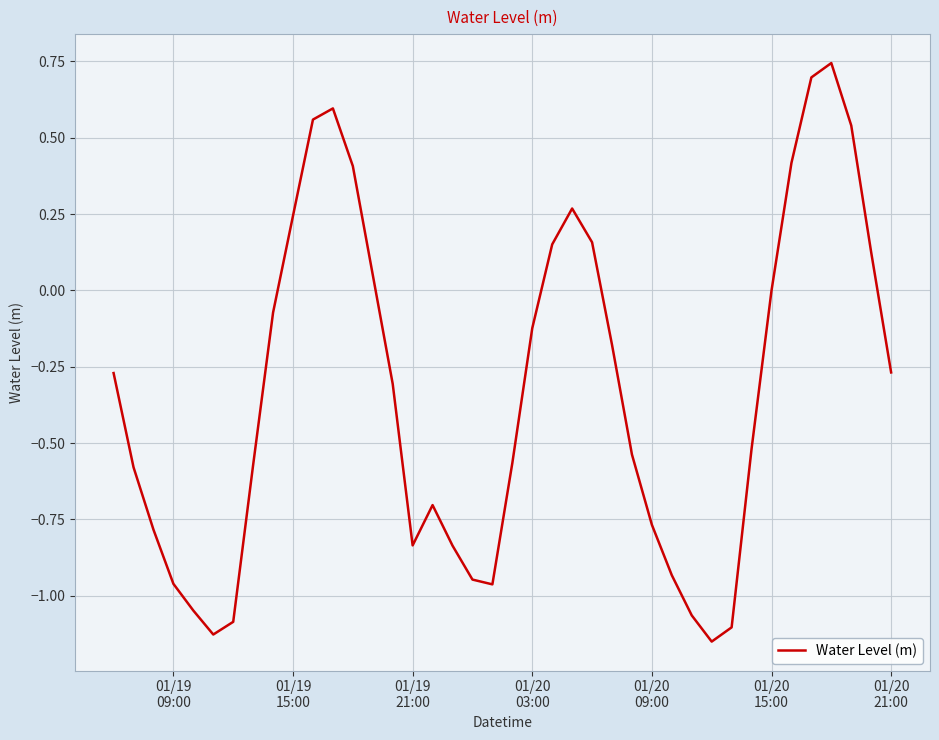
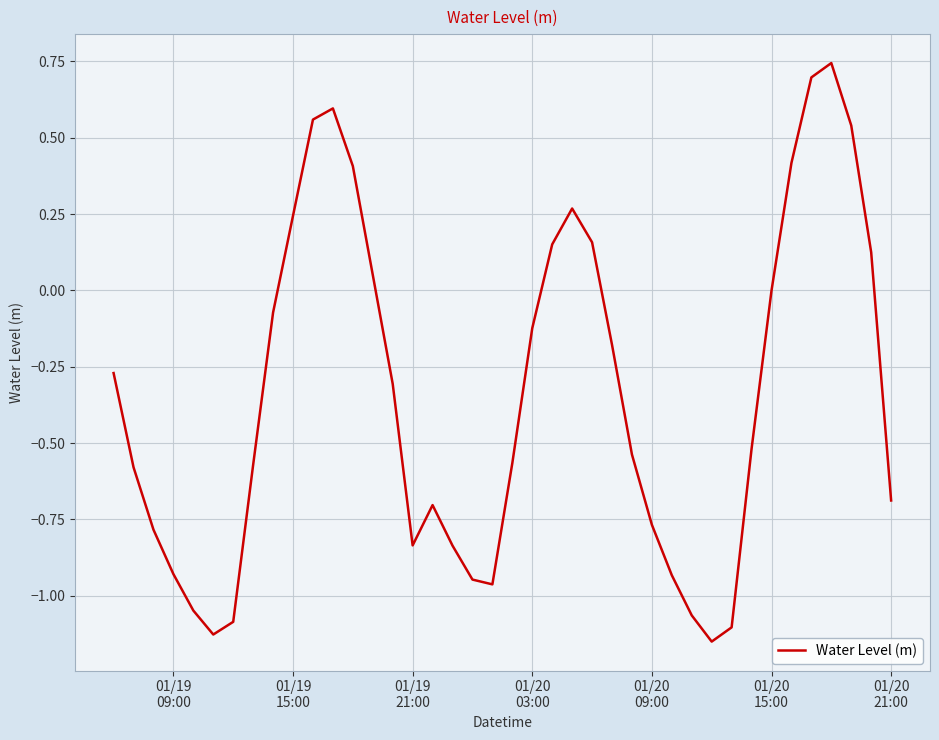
01/19 09:00: -0.96 -> -0.93
01/20 21:00: -0.27 -> -0.69
